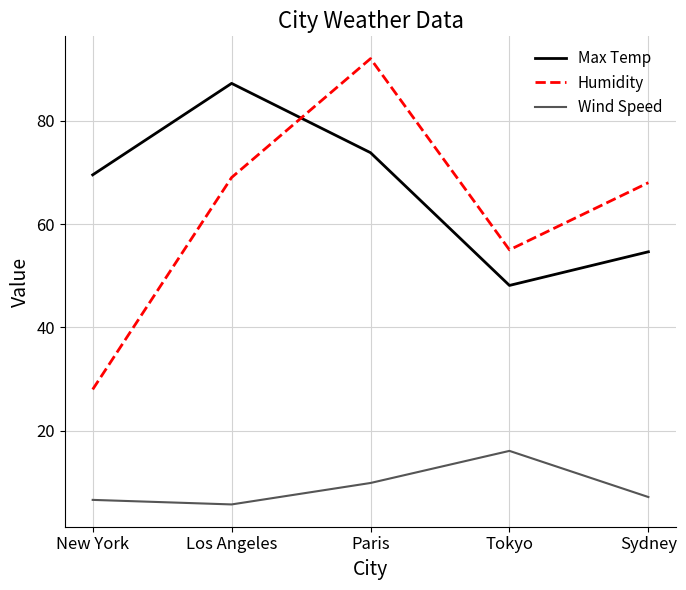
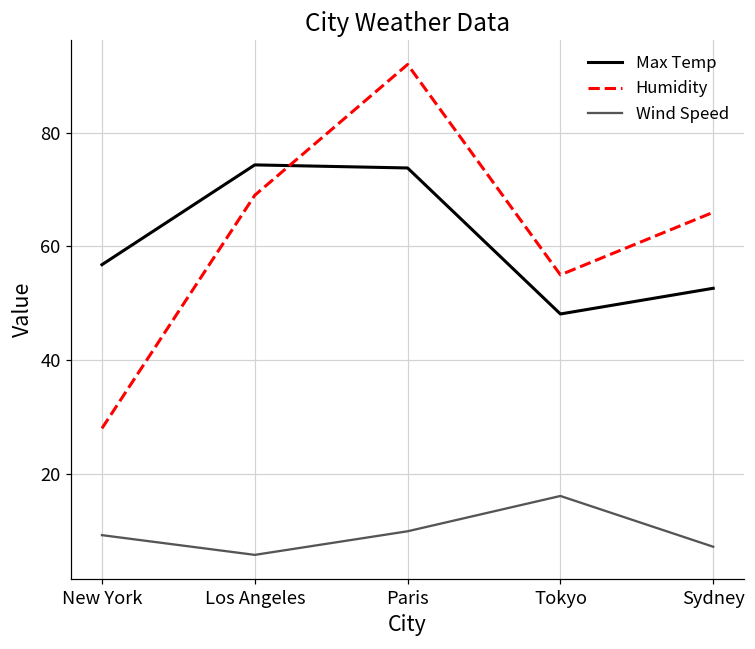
Max Temp, New York: 70 -> 57
Wind Speed, New York: 7 -> 9
Max Temp, Los Angeles: 87 -> 74
Max Temp, Sydney: 55 -> 53
Humidity, Sydney: 68 -> 66
